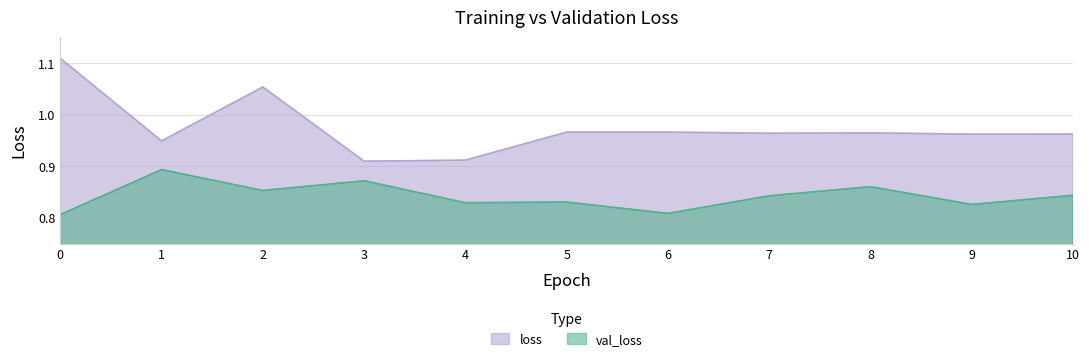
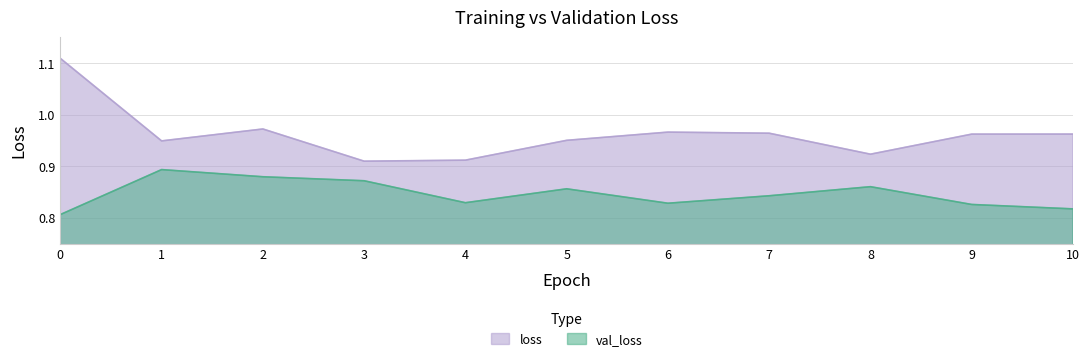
loss, 2: 1.05 -> 0.97
val_loss, 2: 0.85 -> 0.88
loss, 5: 0.97 -> 0.95
val_loss, 5: 0.83 -> 0.86
val_loss, 6: 0.81 -> 0.83
loss, 8: 0.96 -> 0.92
val_loss, 10: 0.84 -> 0.82
